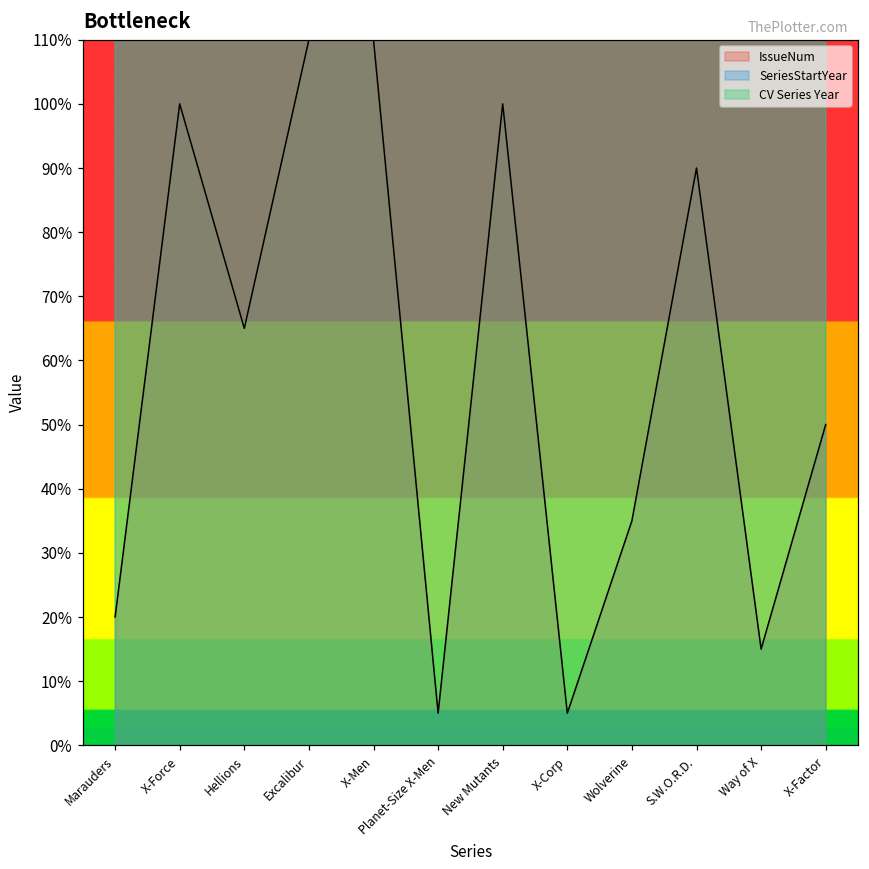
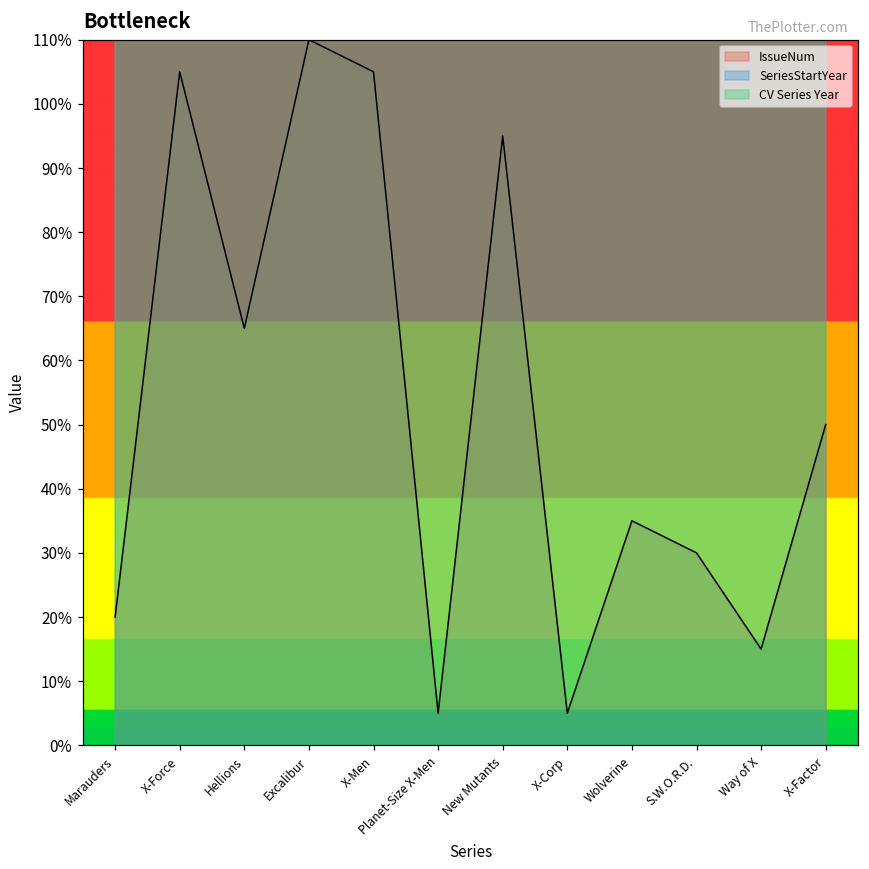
IssueNum, X-Force: 100% -> 105%
IssueNum, X-Men: 110% -> 105%
IssueNum, New Mutants: 100% -> 95%
IssueNum, S.W.O.R.D.: 90% -> 30%
